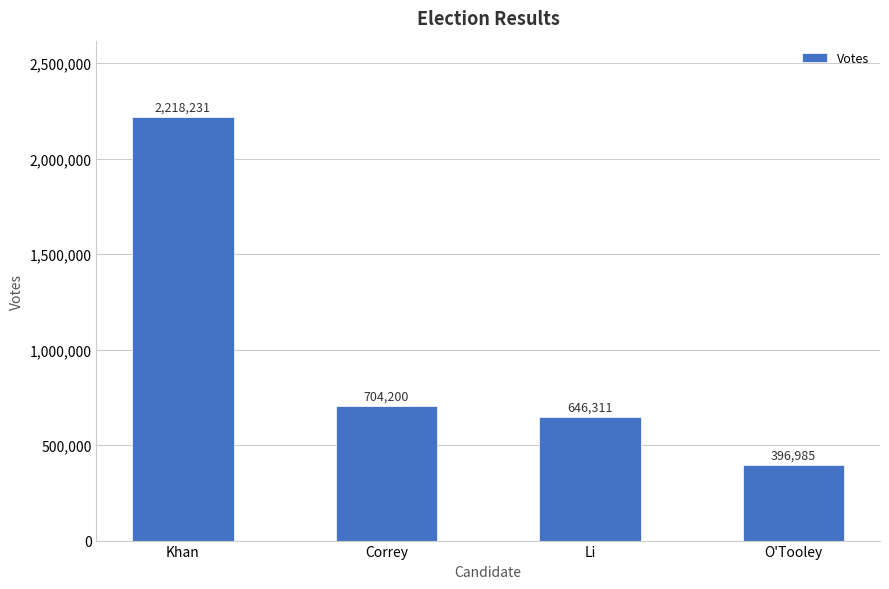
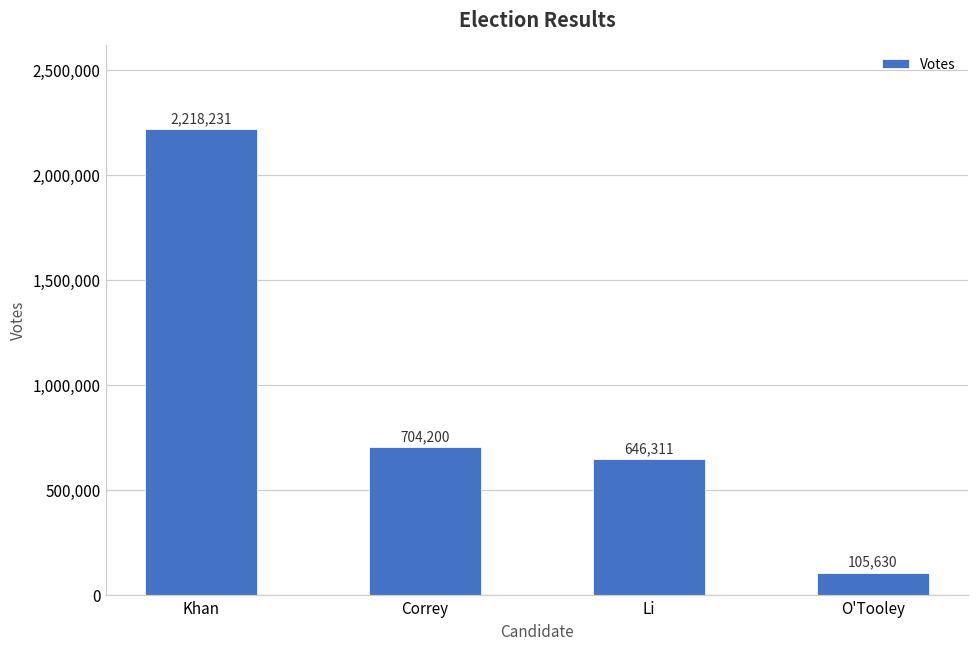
O'Tooley: 396,985 -> 105,630
